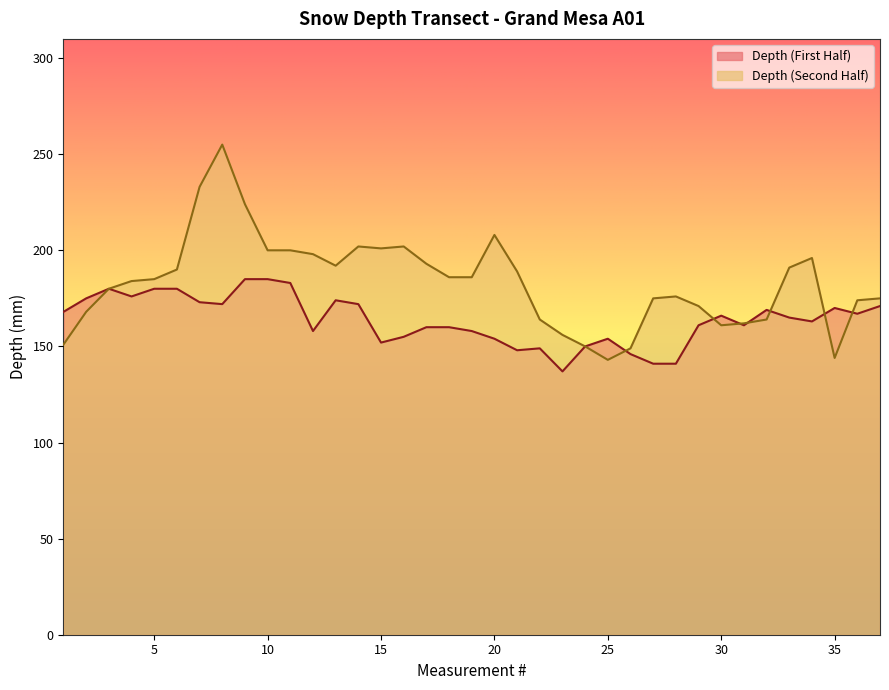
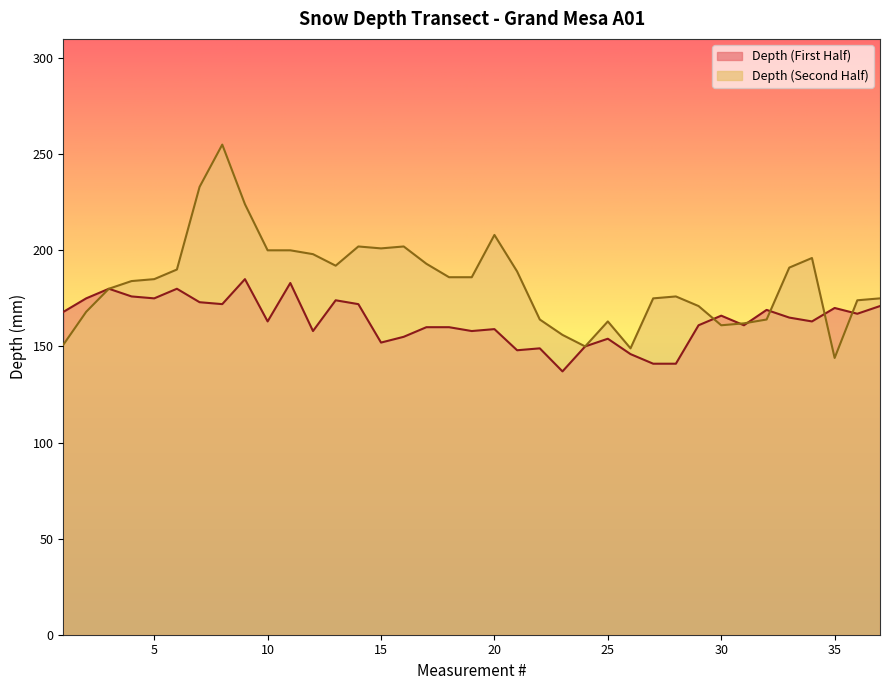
Depth (First Half), 5: 180 -> 175
Depth (First Half), 10: 185 -> 163
Depth (First Half), 20: 154 -> 159
Depth (Second Half), 25: 143 -> 163
